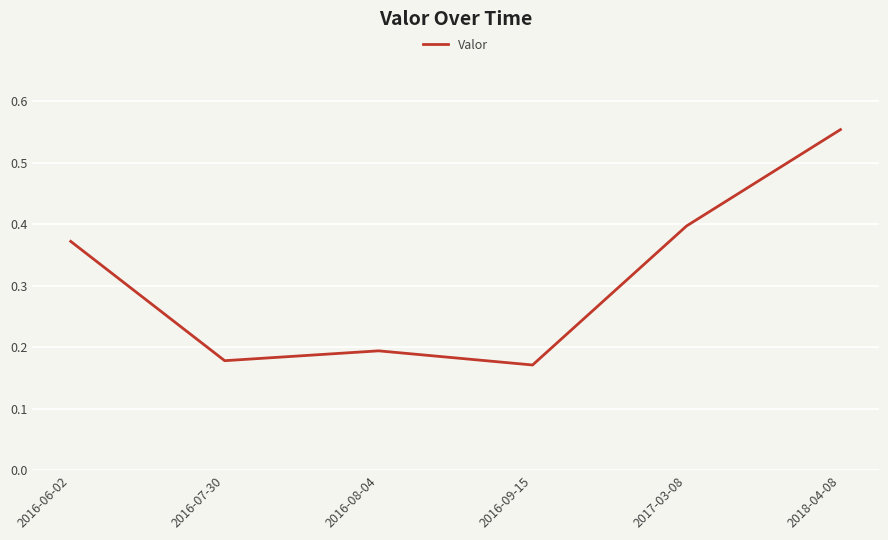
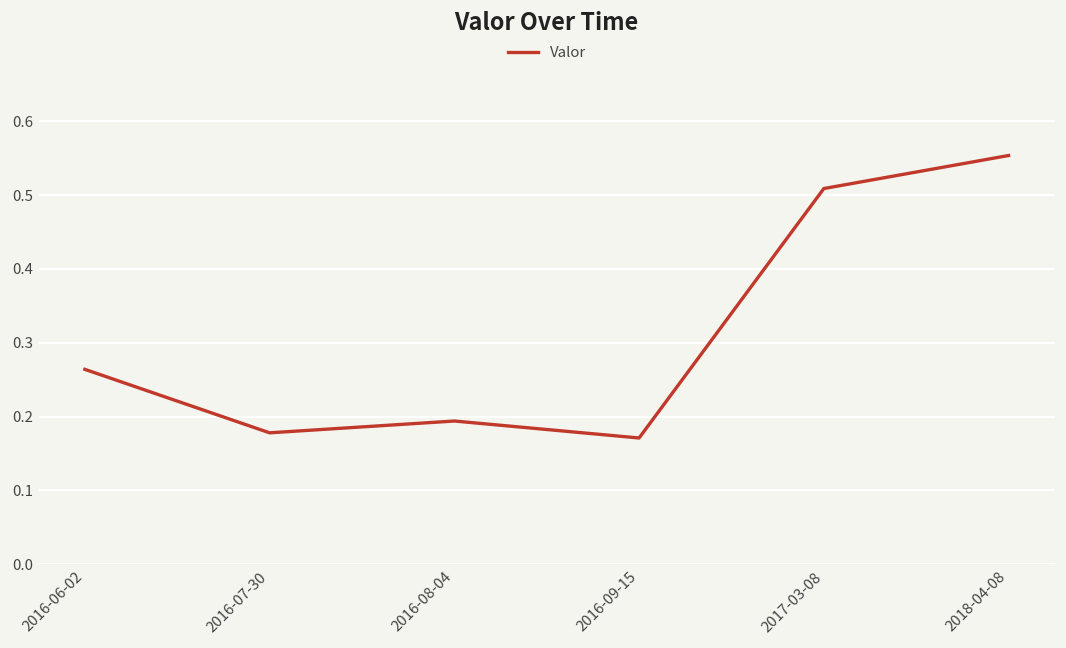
2016-06-02: 0.37 -> 0.26
2017-03-08: 0.40 -> 0.51
